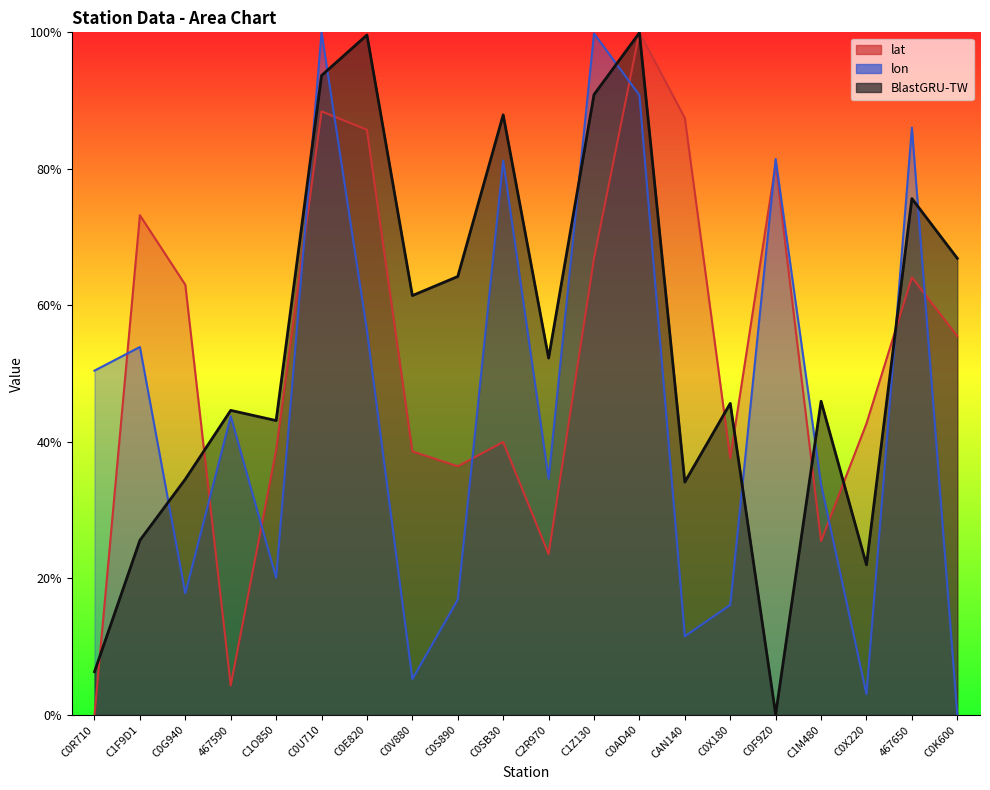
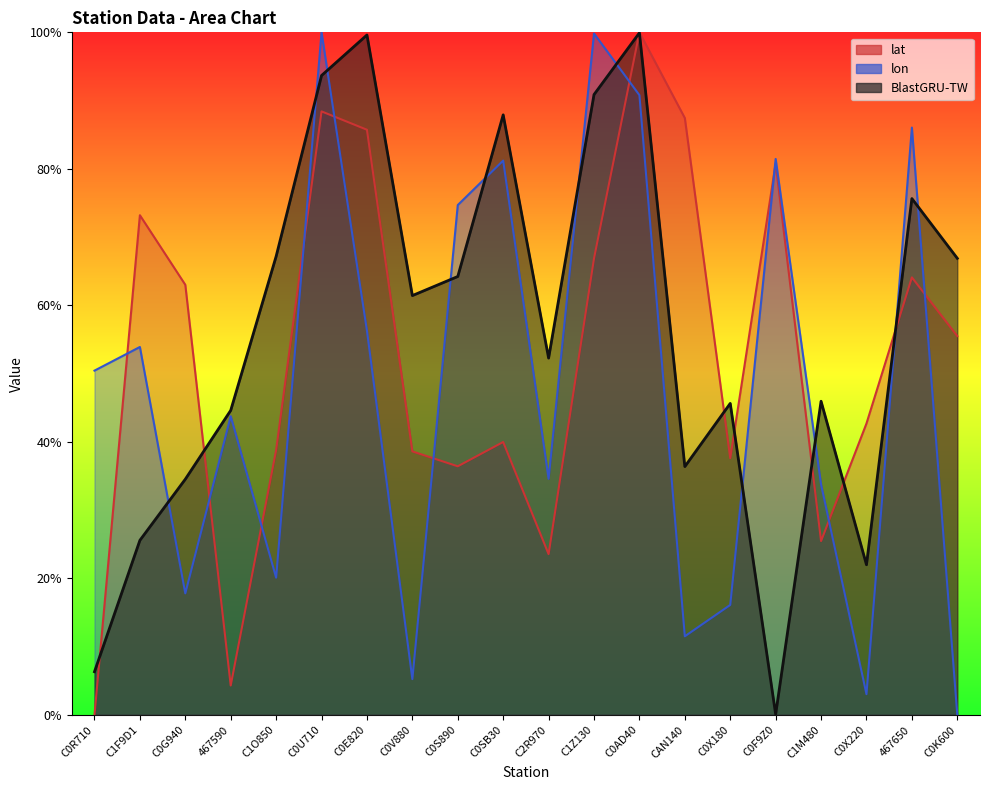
BlastGRU-TW, C1O850: 43% -> 67%
lon, C0S890: 17% -> 75%
BlastGRU-TW, CAN140: 34% -> 36%
